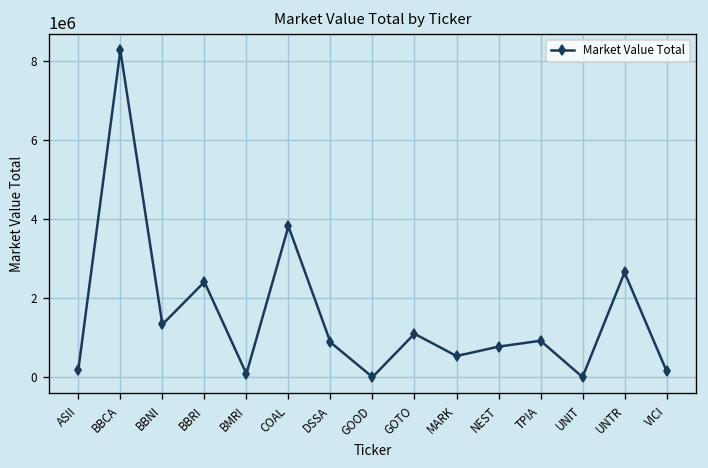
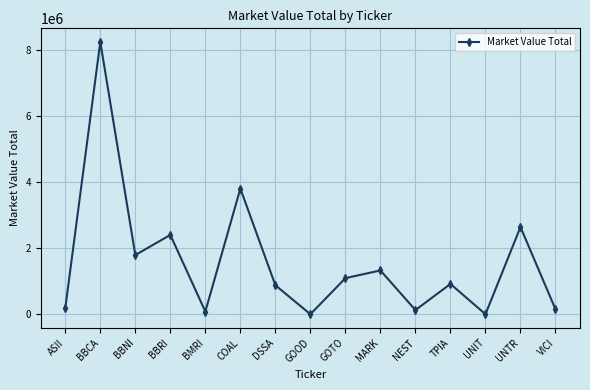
BBNI: 1300000 -> 1800000
MARK: 500000 -> 1300000
NEST: 800000 -> 100000
